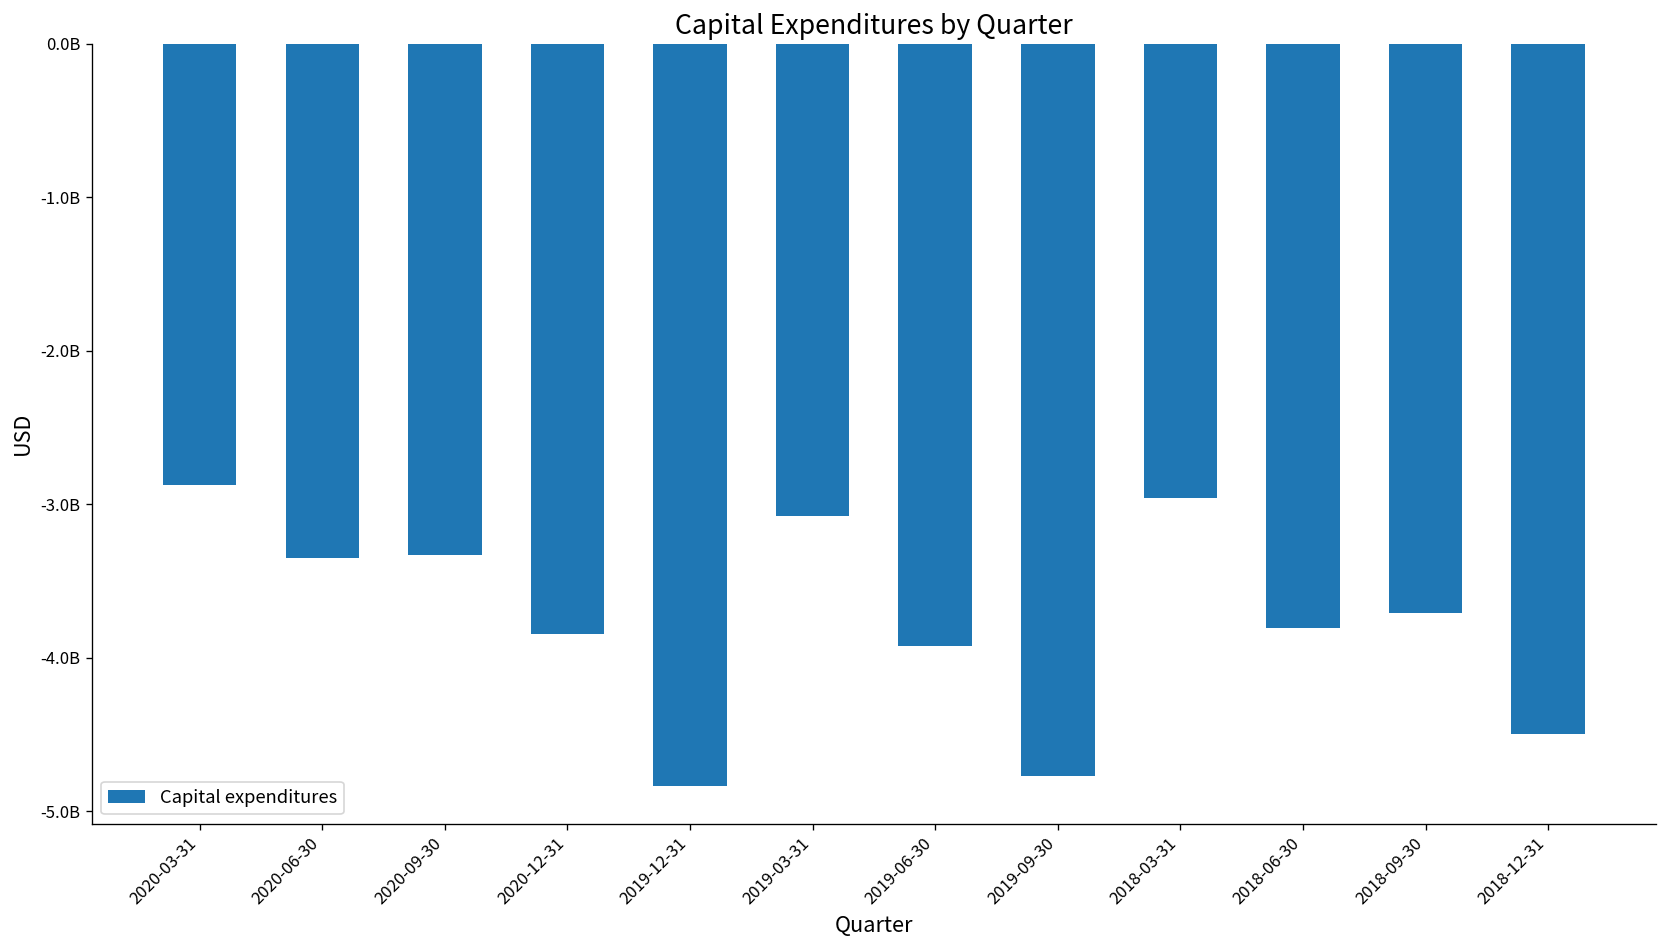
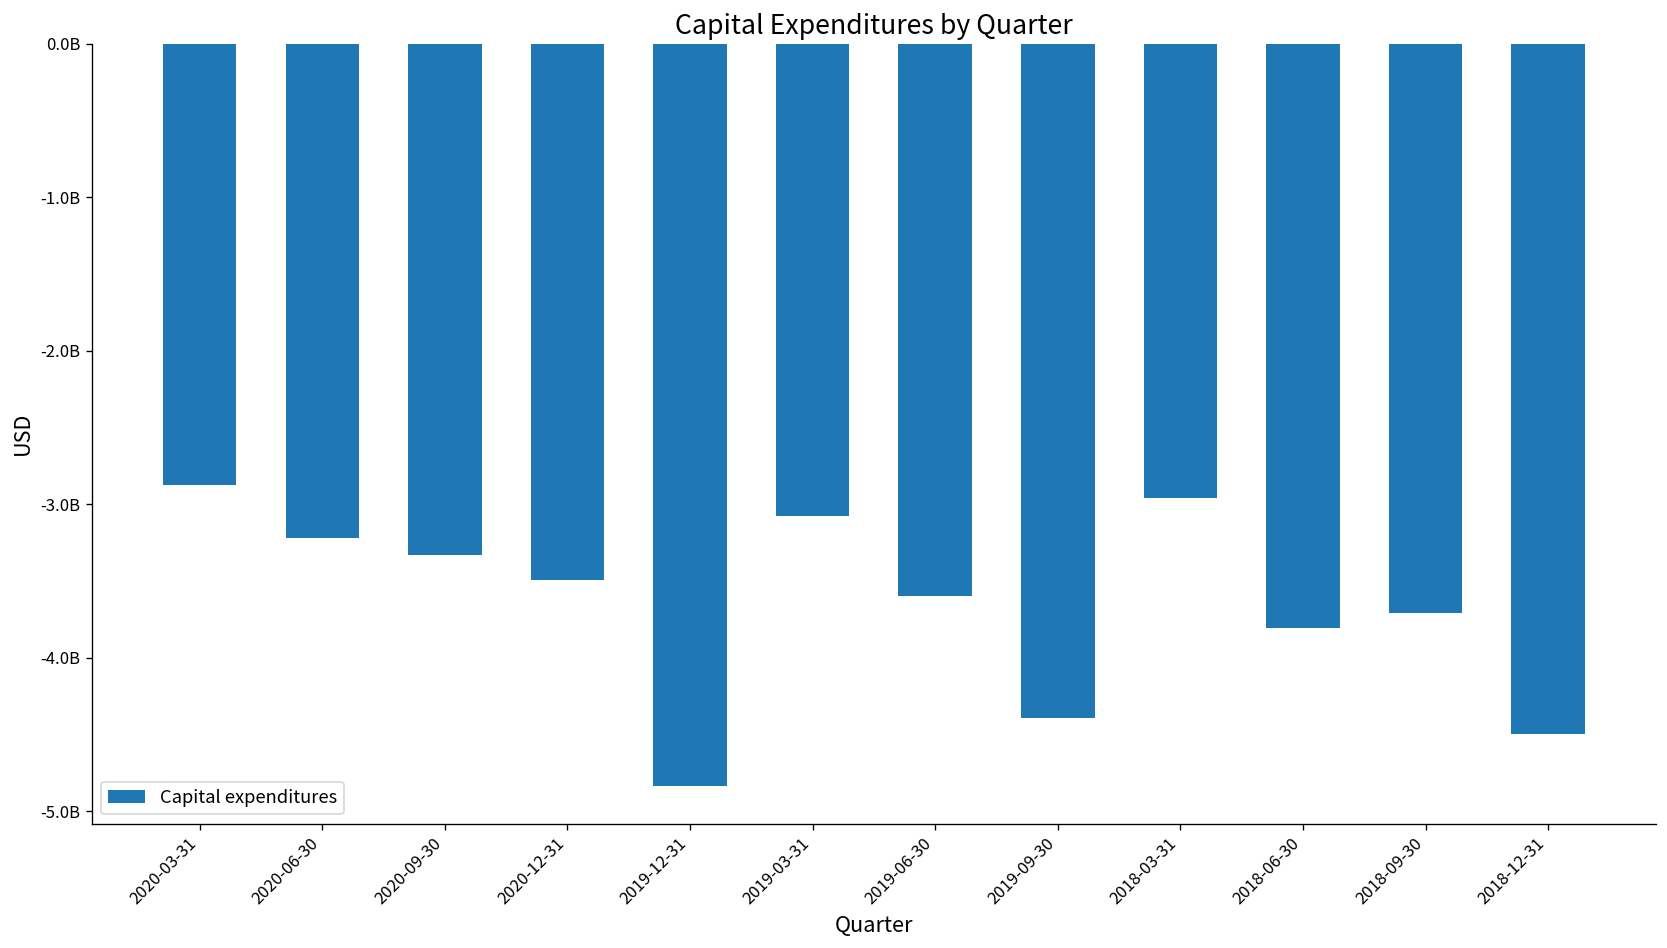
2020-06-30: -3350000000 -> -3220000000
2020-12-31: -3850000000 -> -3500000000
2019-06-30: -3930000000 -> -3600000000
2019-09-30: -4770000000 -> -4390000000
